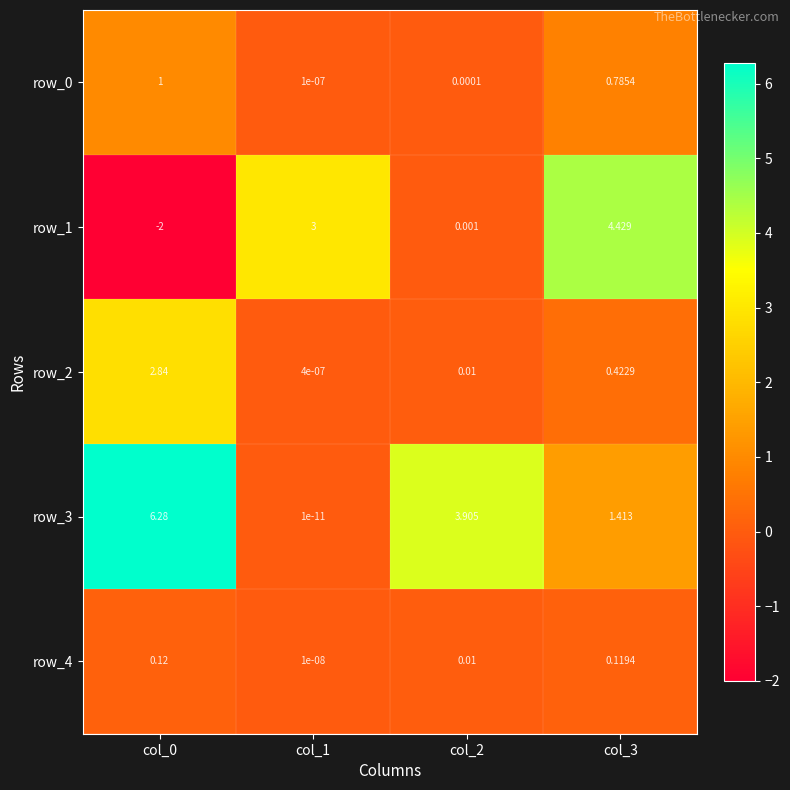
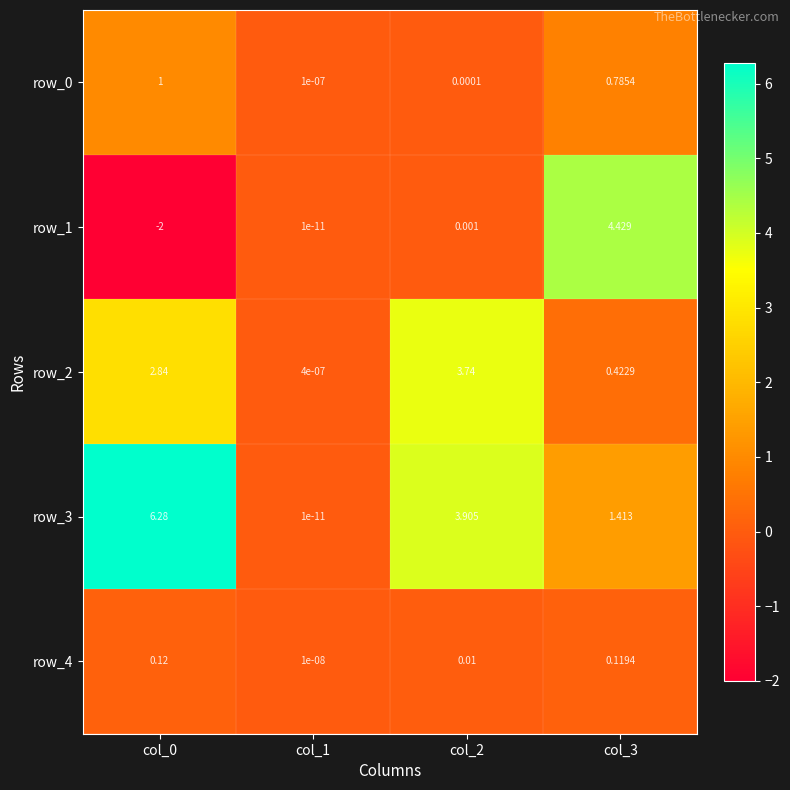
row_1, col_1: 3 -> 1e-11
row_2, col_2: 0.01 -> 3.74
